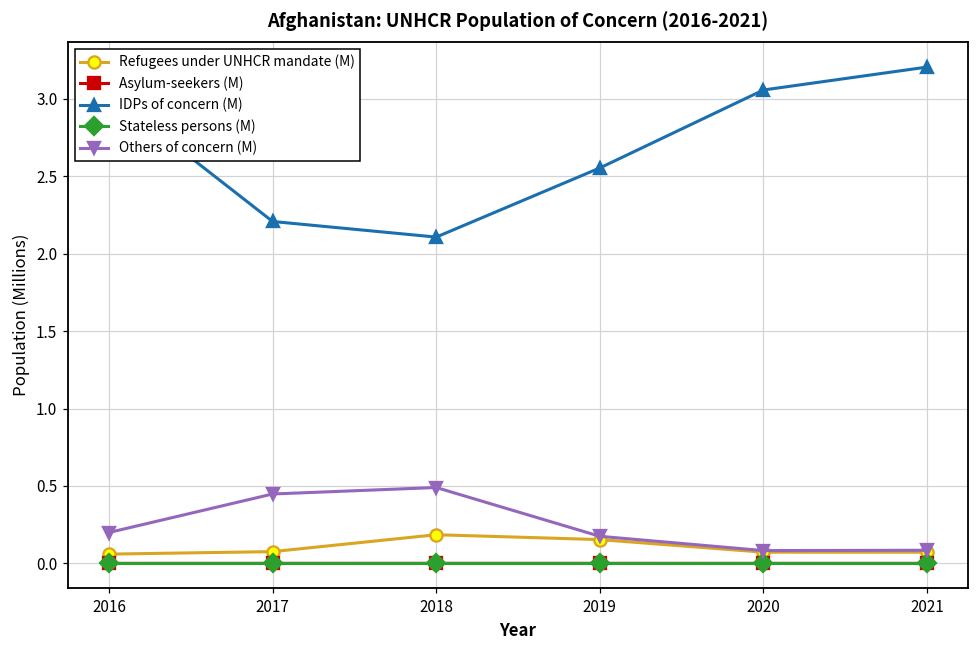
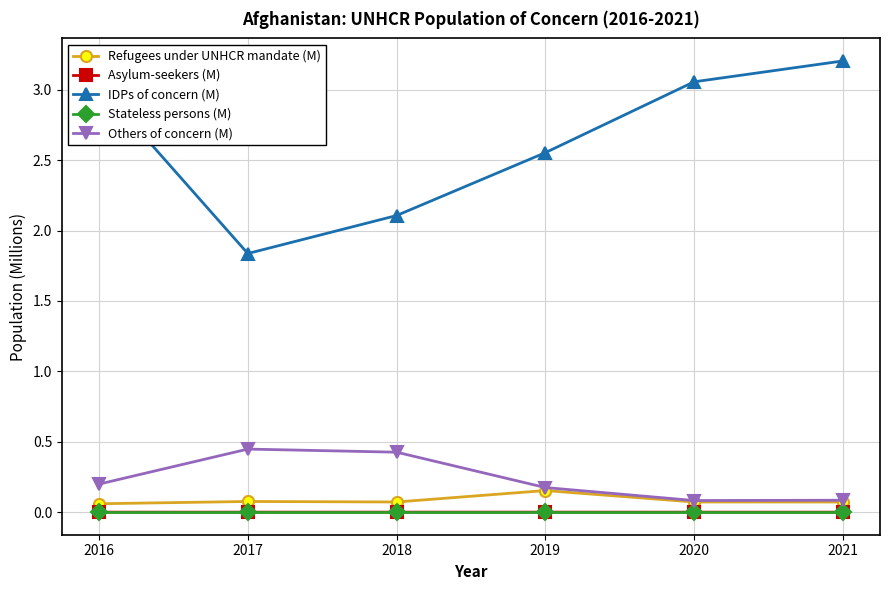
IDPs of concern (M), 2017: 2.21 -> 1.84
Refugees under UNHCR mandate (M), 2018: 0.19 -> 0.07
Others of concern (M), 2018: 0.49 -> 0.43
